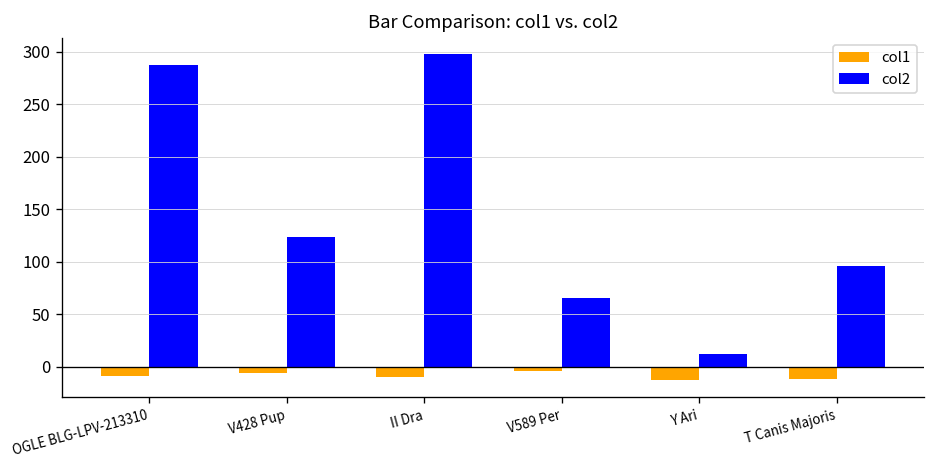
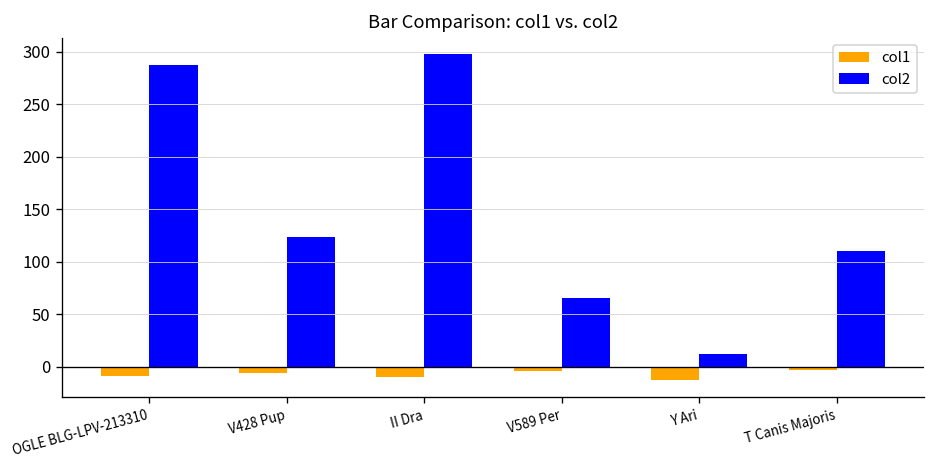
col1, T Canis Majoris: -10 -> 0
col2, T Canis Majoris: 100 -> 110
